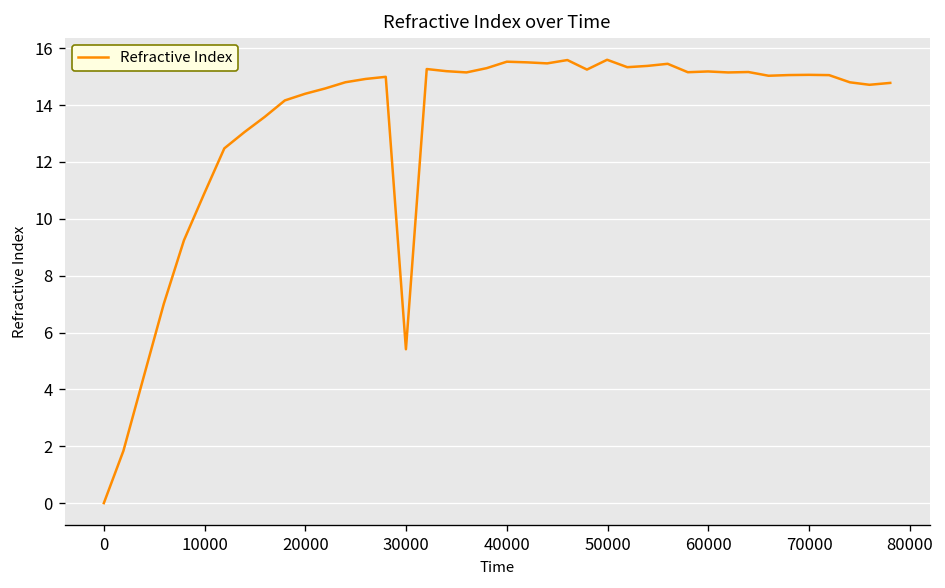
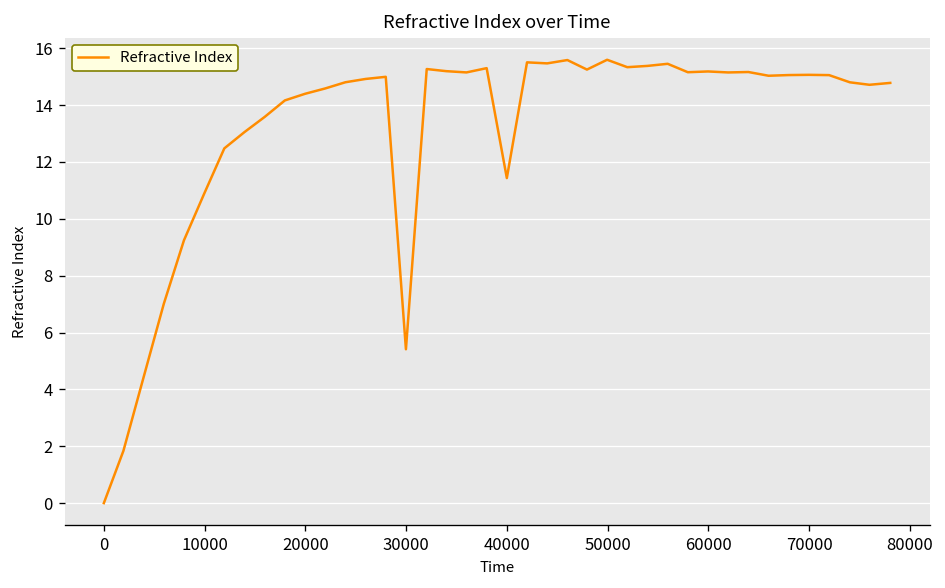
40000: 15.5 -> 11.4
